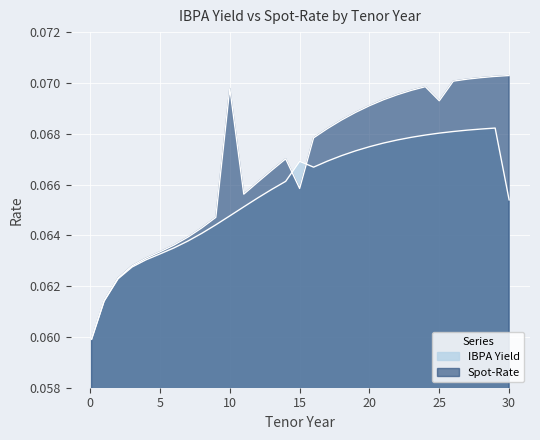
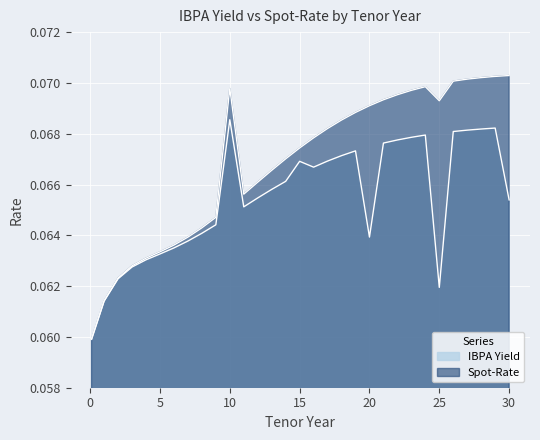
IBPA Yield, 10: 0.0648 -> 0.0686
Spot-Rate, 15: 0.0658 -> 0.0674
IBPA Yield, 20: 0.0675 -> 0.0639
IBPA Yield, 25: 0.0680 -> 0.0620
